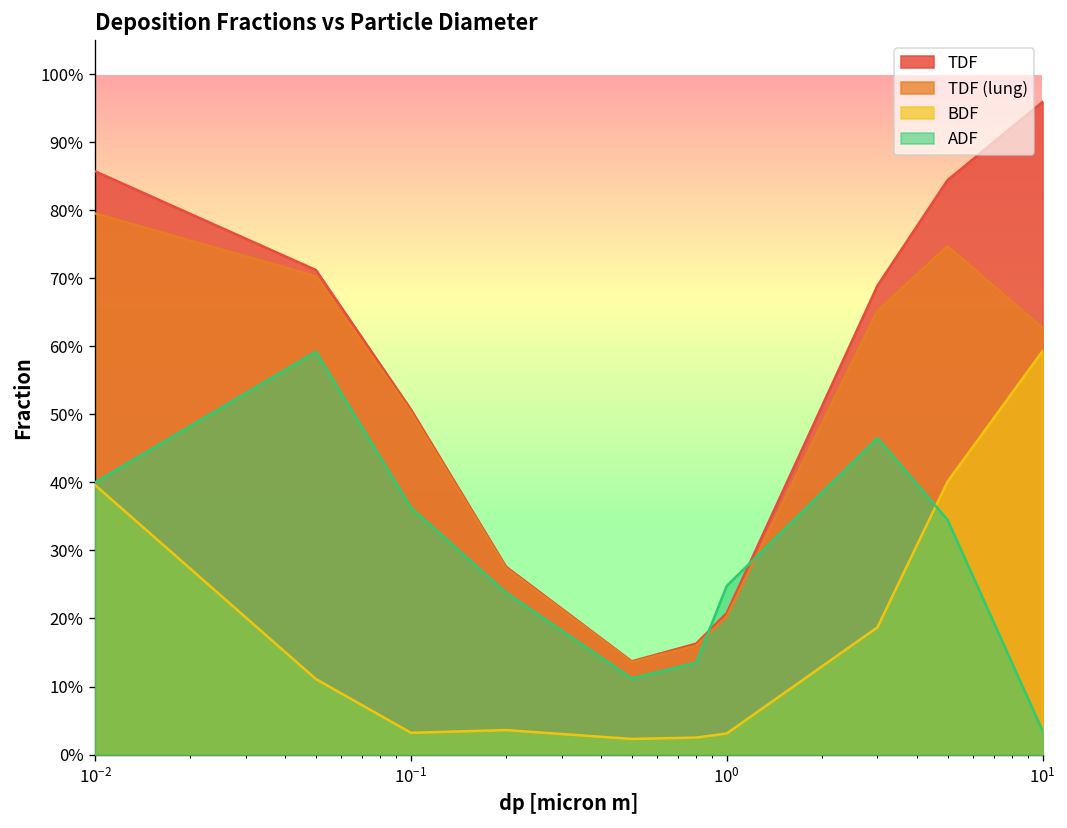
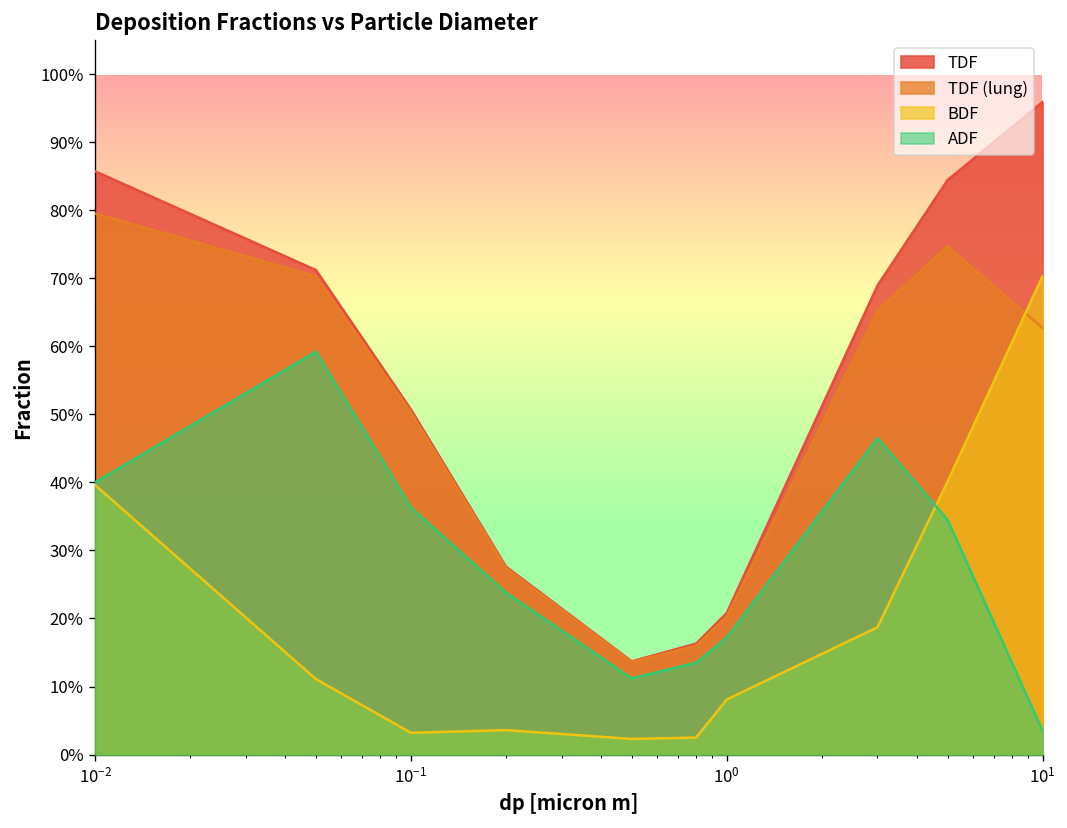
BDF, 10^0: 3% -> 8%
ADF, 10^0: 25% -> 17%
BDF, 10^1: 59% -> 70%
